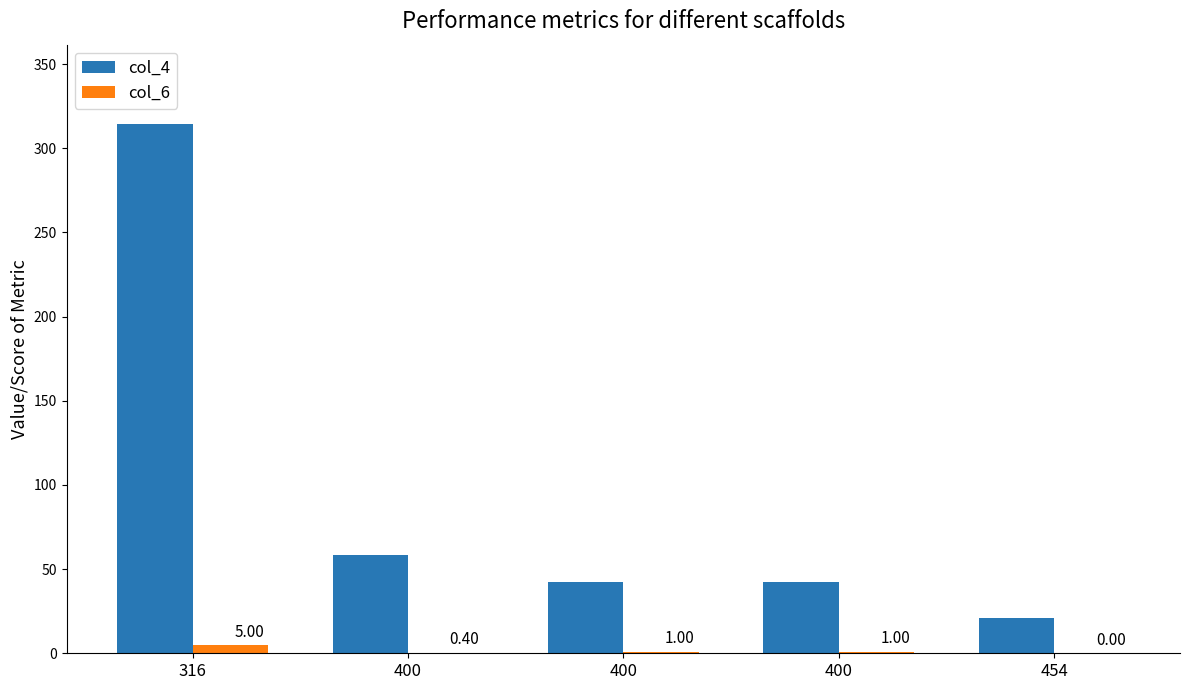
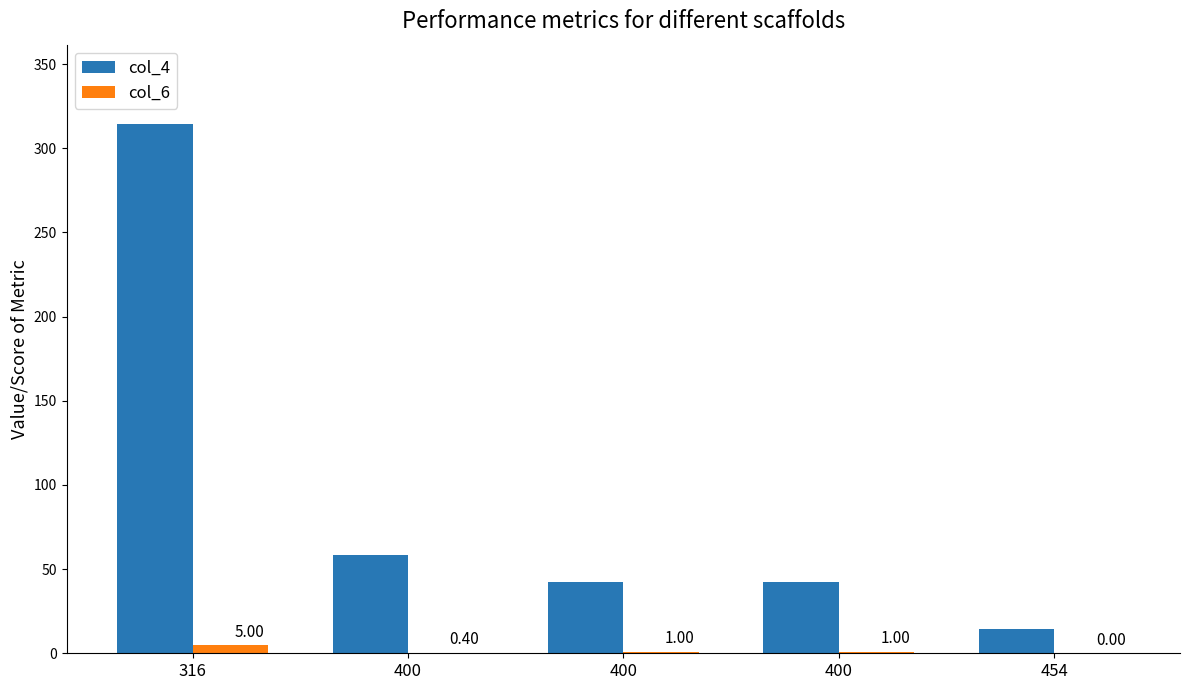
col_4, 454: 21 -> 14
